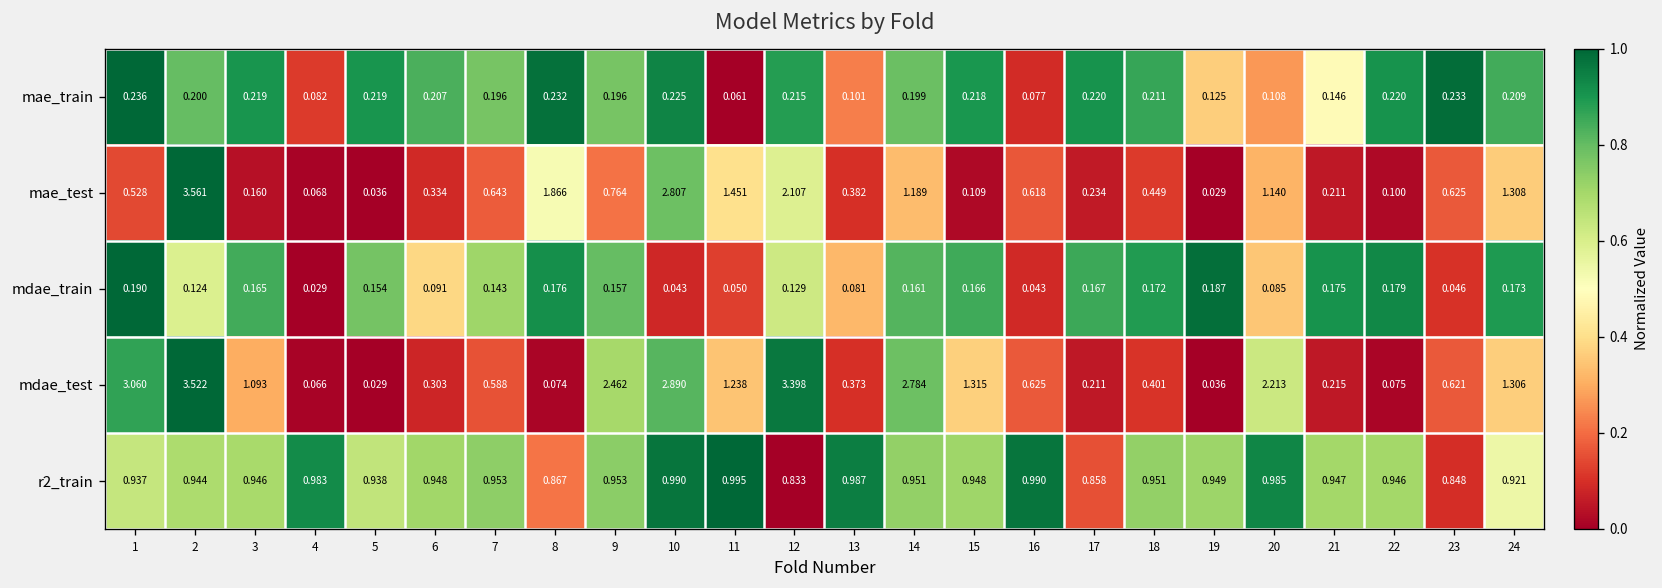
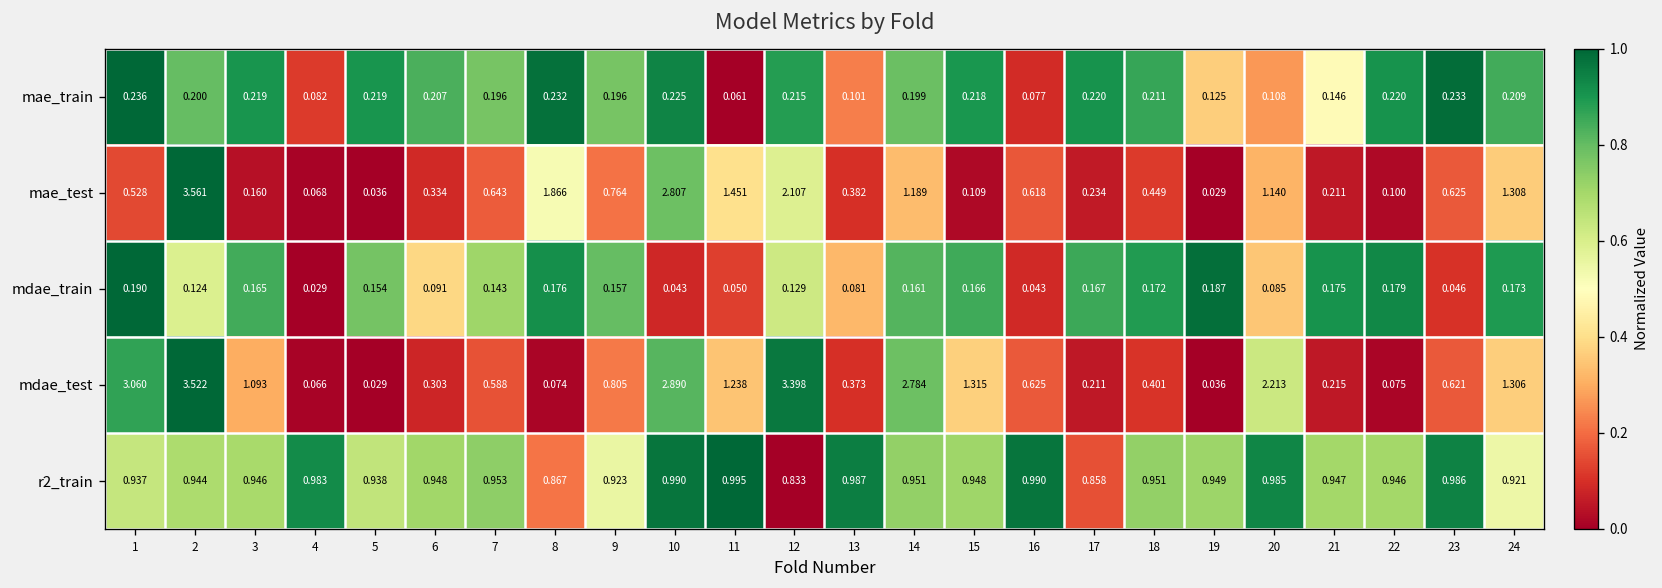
mdae_test, 9: 2.462 -> 0.805
r2_train, 9: 0.953 -> 0.923
r2_train, 23: 0.848 -> 0.986
